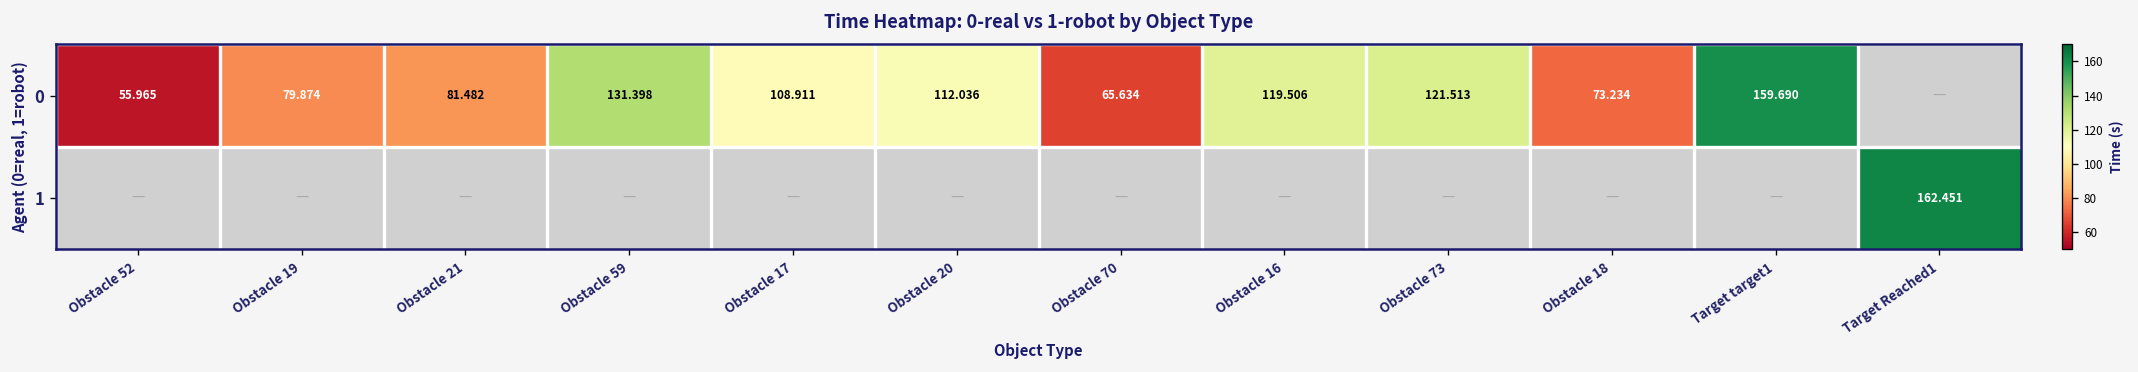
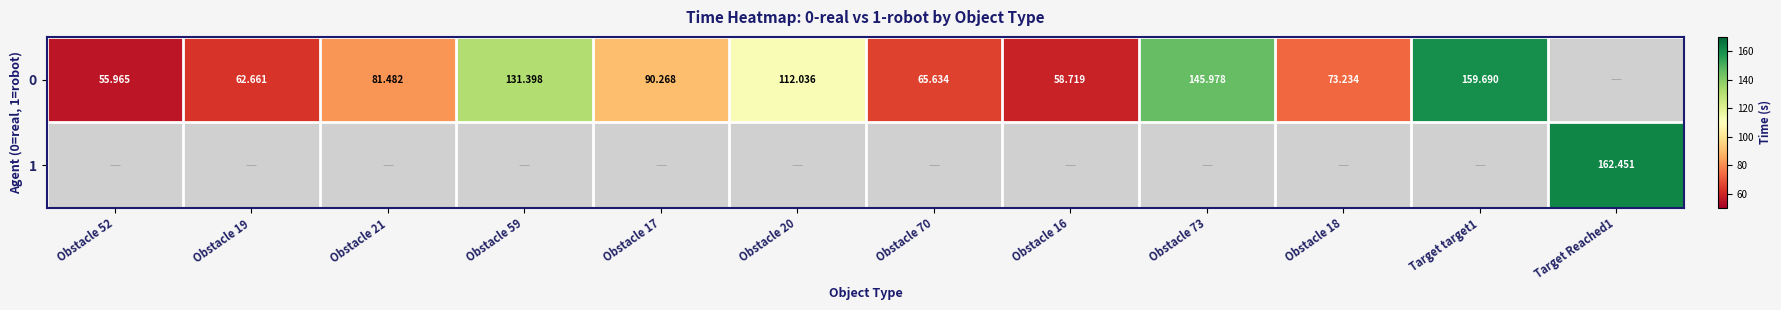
0, Obstacle 19: 79.874 -> 62.661
0, Obstacle 17: 108.911 -> 90.268
0, Obstacle 16: 119.506 -> 58.719
0, Obstacle 73: 121.513 -> 145.978
